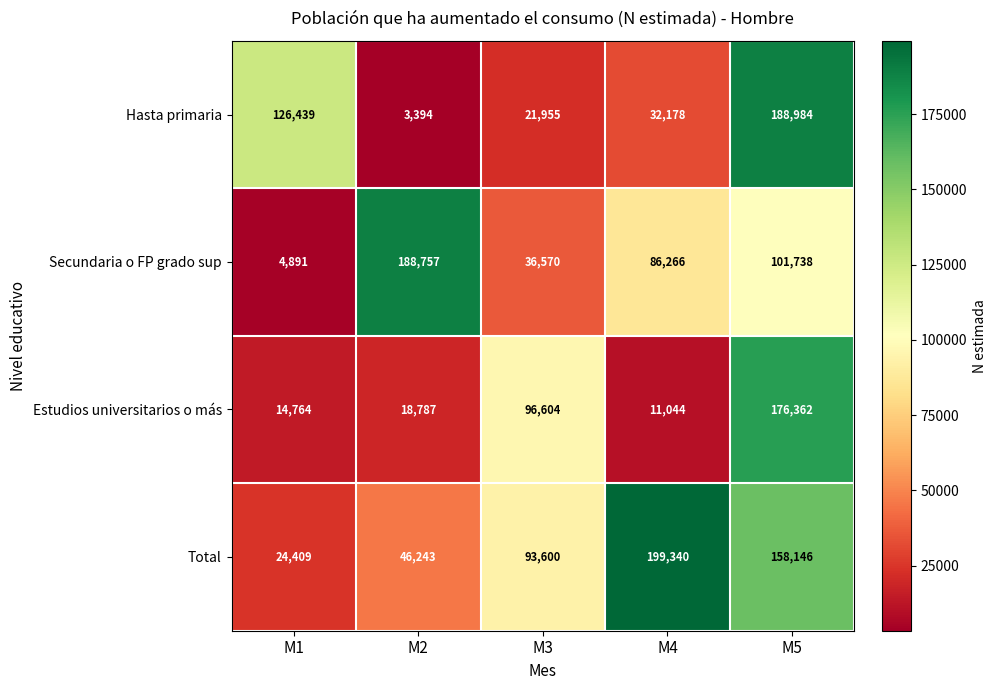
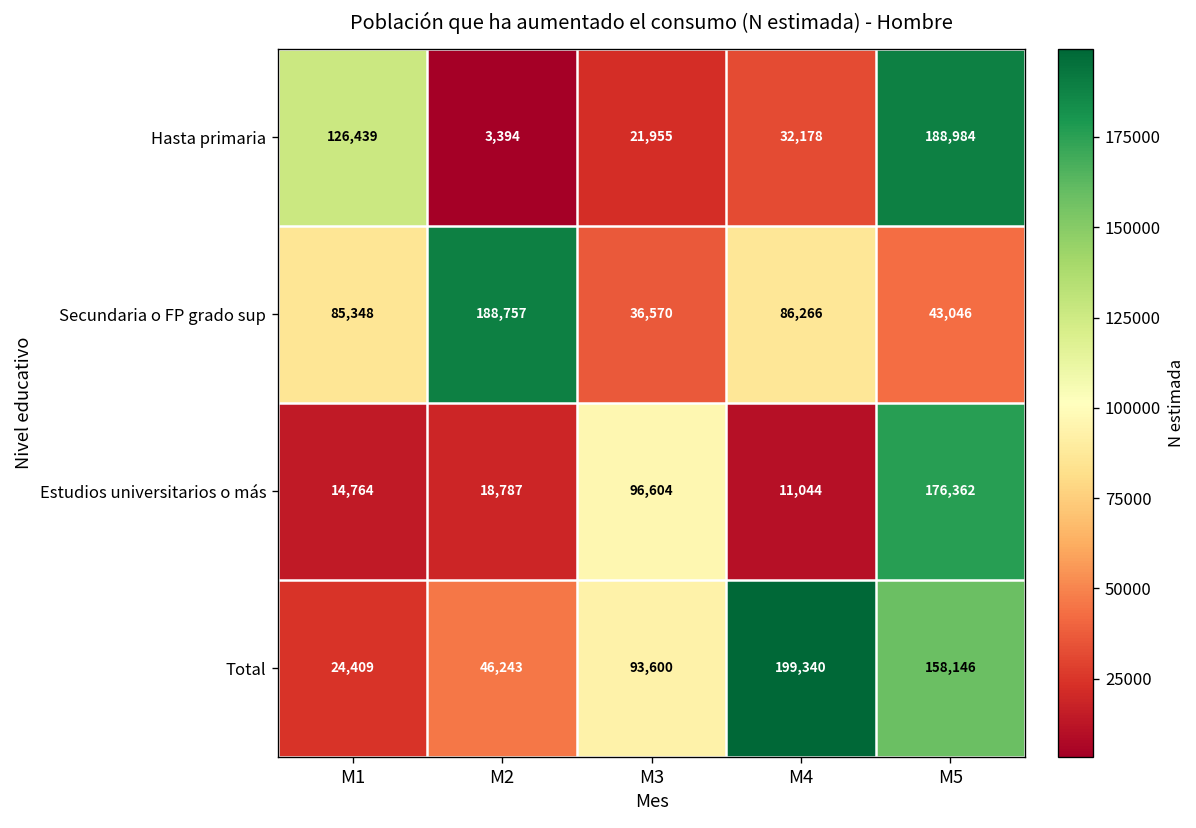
Secundaria o FP grado sup, M1: 4,891 -> 85,348
Secundaria o FP grado sup, M5: 101,738 -> 43,046
